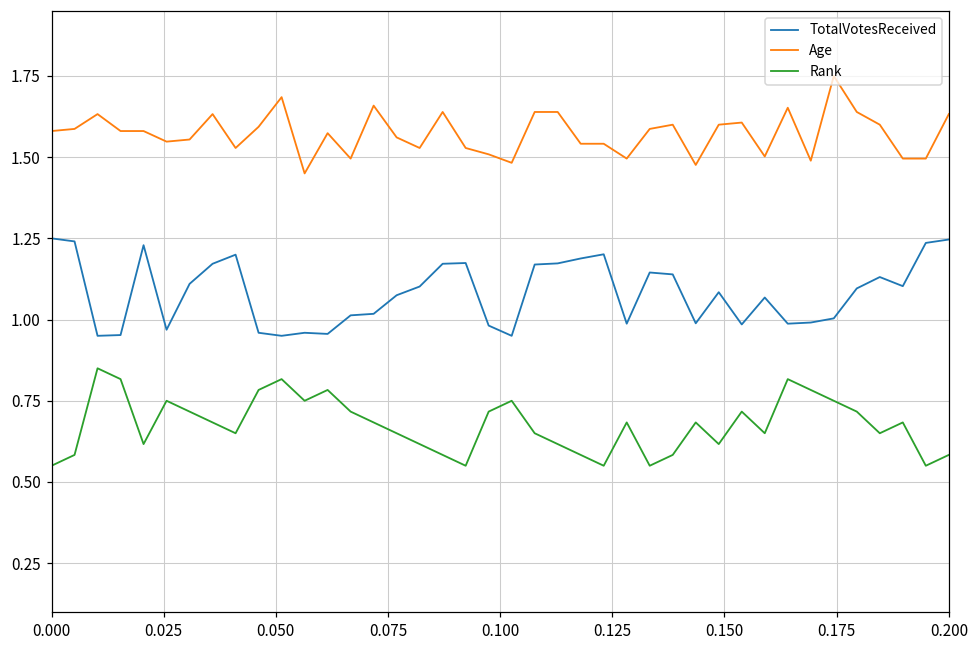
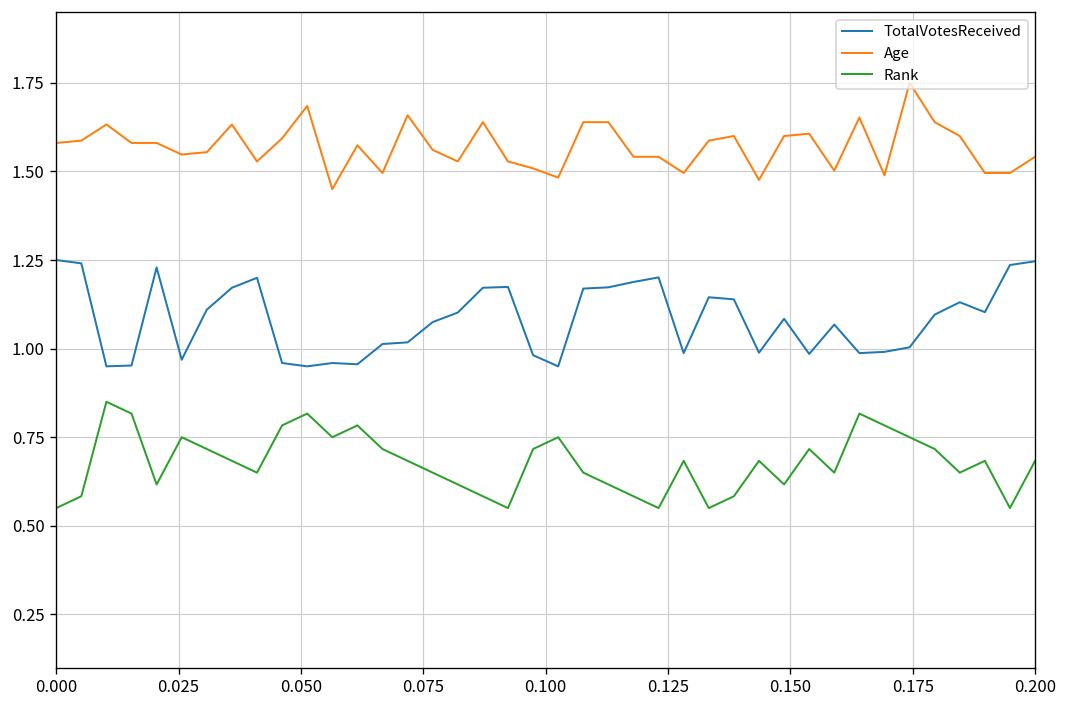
Age, 0.200: 1.63 -> 1.54
Rank, 0.200: 0.58 -> 0.68
